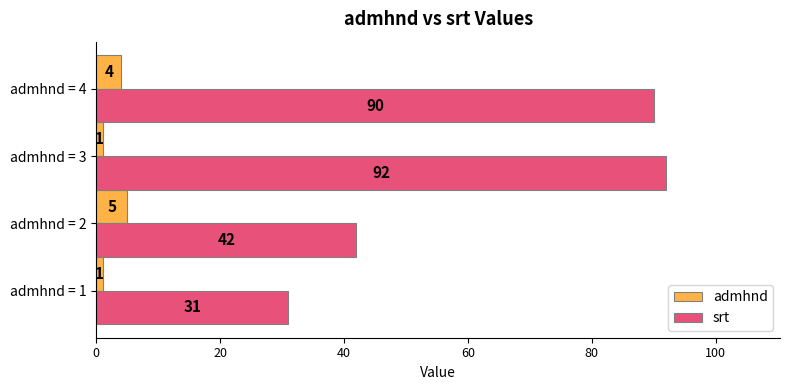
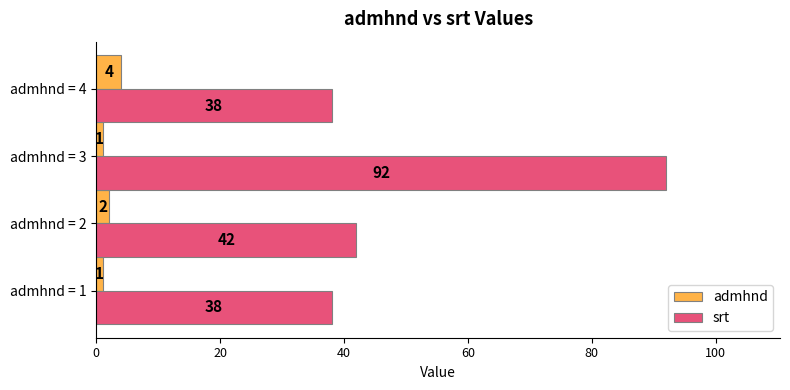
srt, admhnd = 4: 90 -> 38
admhnd, admhnd = 2: 5 -> 2
srt, admhnd = 1: 31 -> 38
